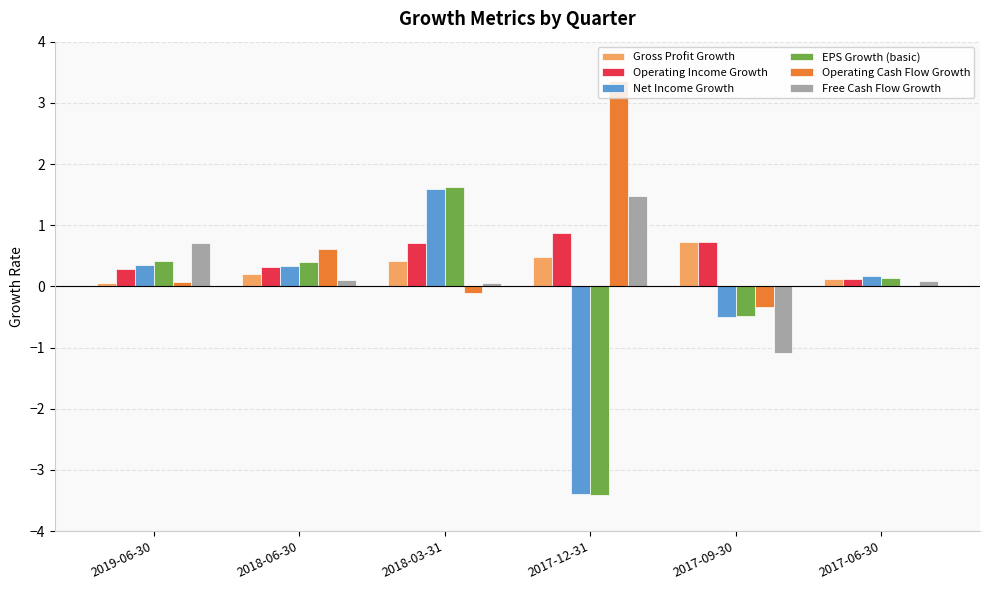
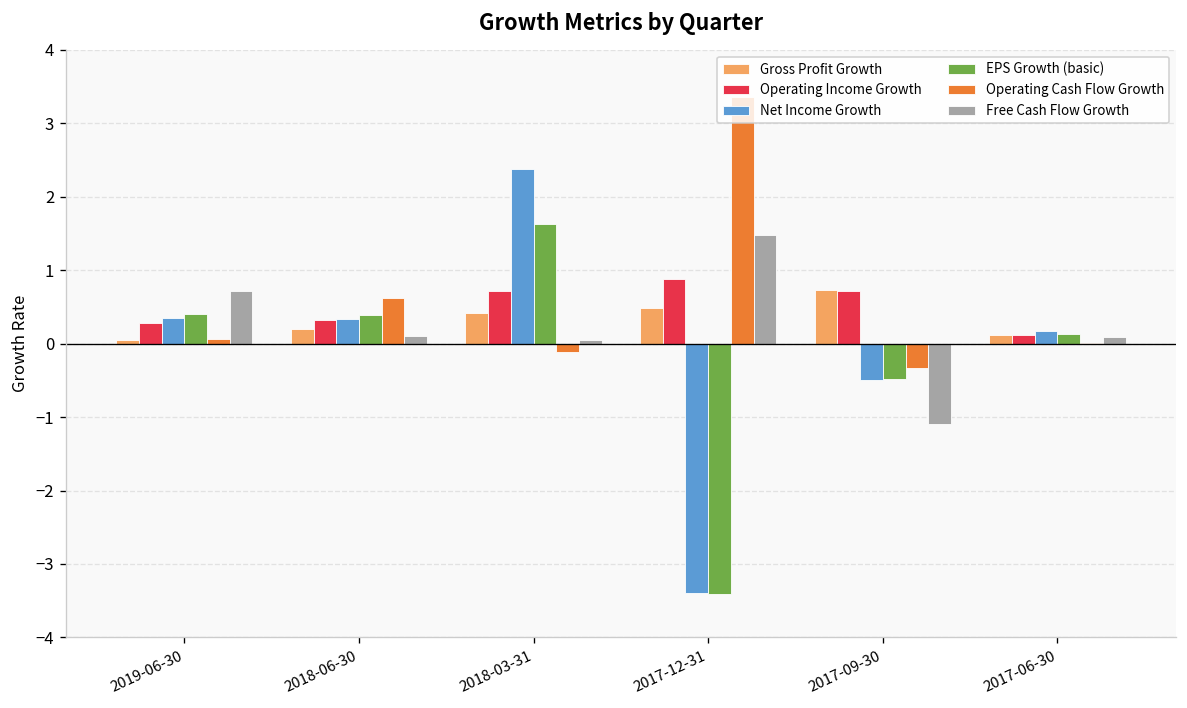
Net Income Growth, 2018-03-31: 1.6 -> 2.4
